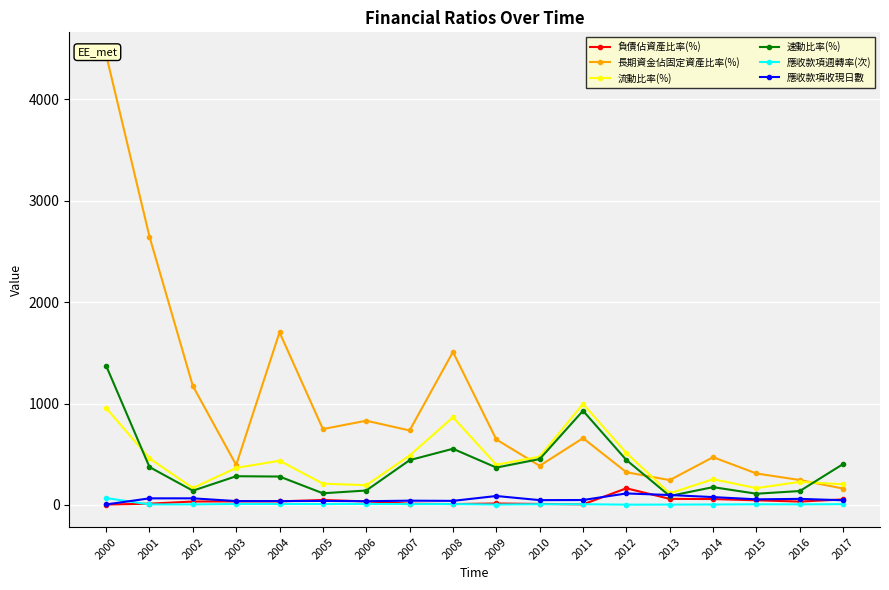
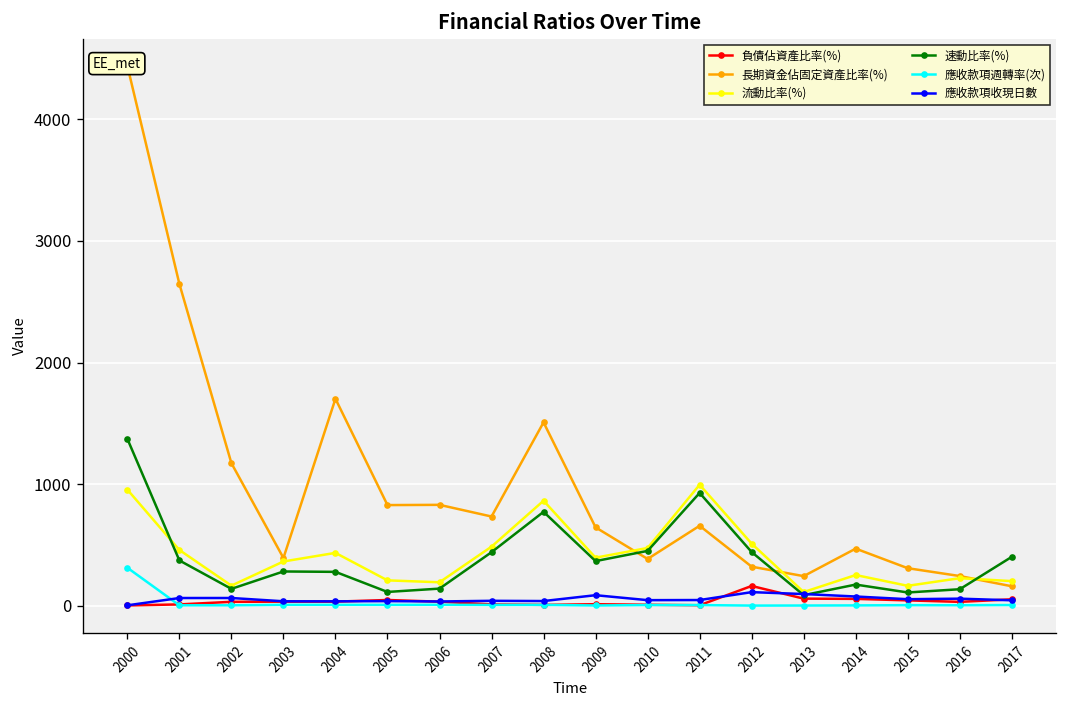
應收款項週轉率(次), 2000: 70 -> 310
長期資金佔固定資產比率(%), 2005: 750 -> 830
速動比率(%), 2008: 550 -> 770
